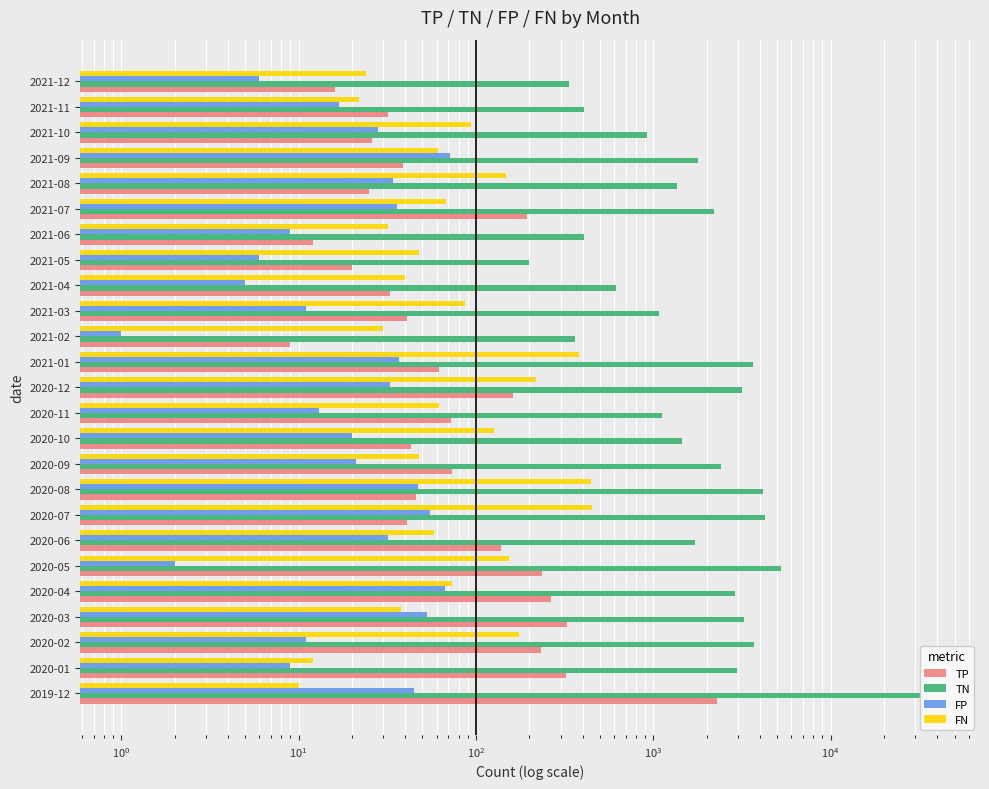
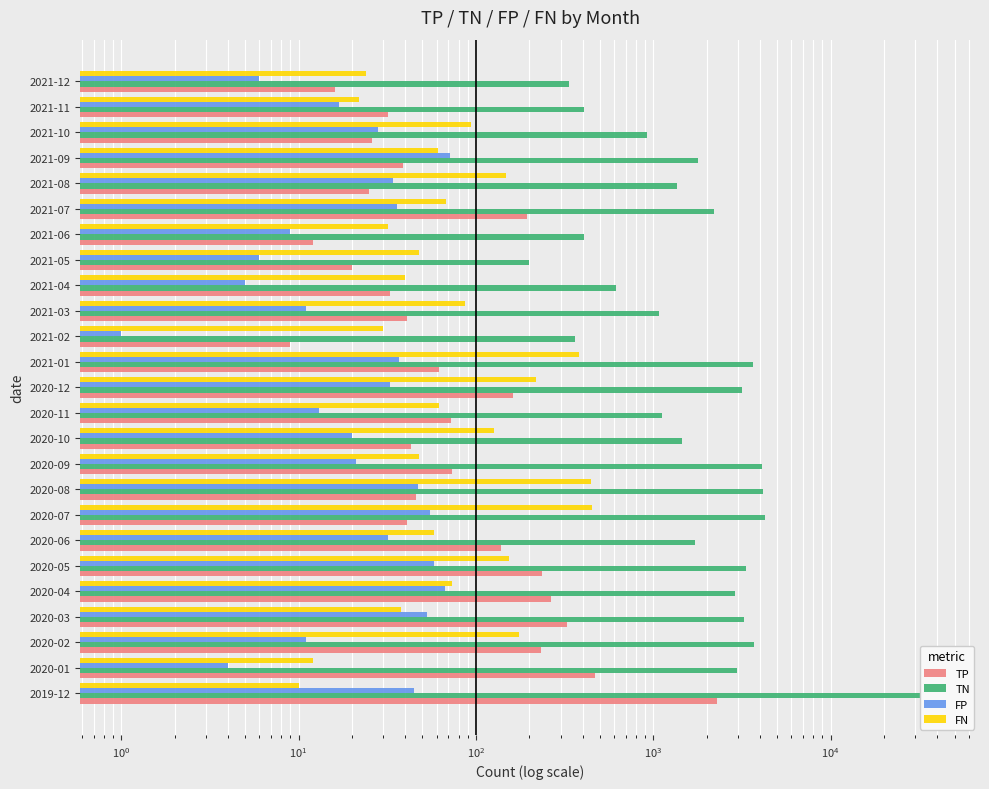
TN, 2020-09: 2400 -> 4100
FP, 2020-05: 2 -> 58
TN, 2020-05: 5300 -> 3400
FP, 2020-01: 9 -> 4
TP, 2020-01: 320 -> 470
